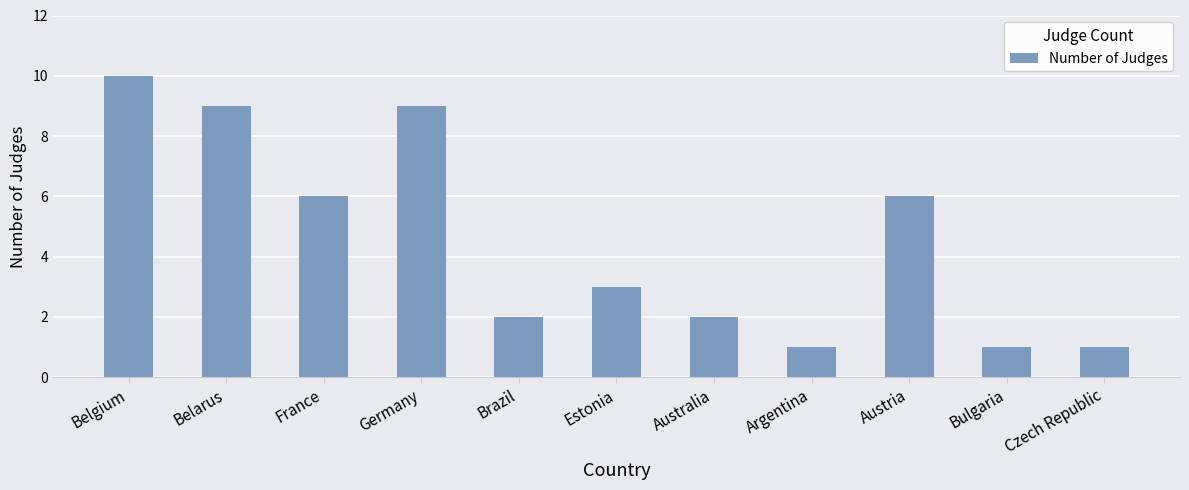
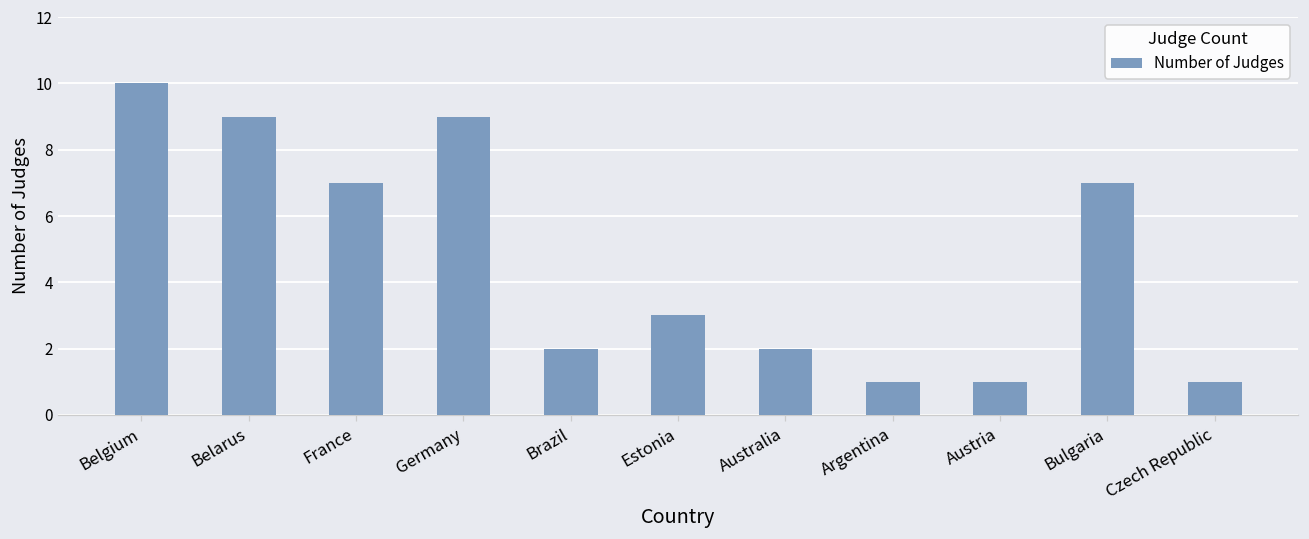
France: 6 -> 7
Austria: 6 -> 1
Bulgaria: 1 -> 7
